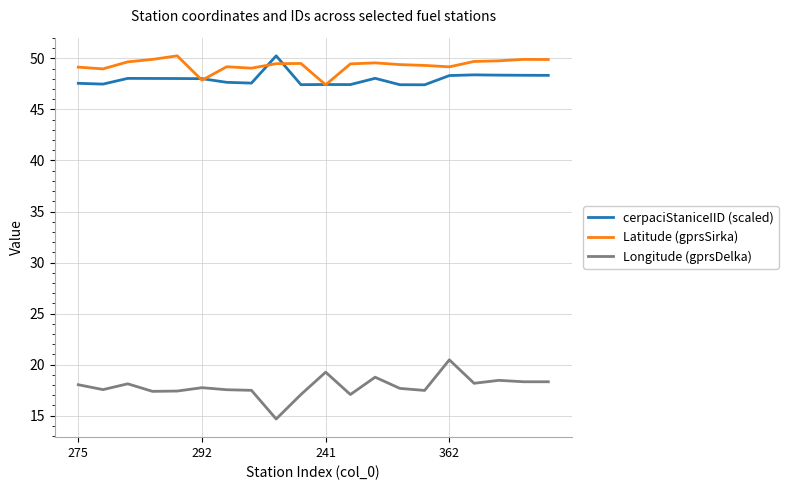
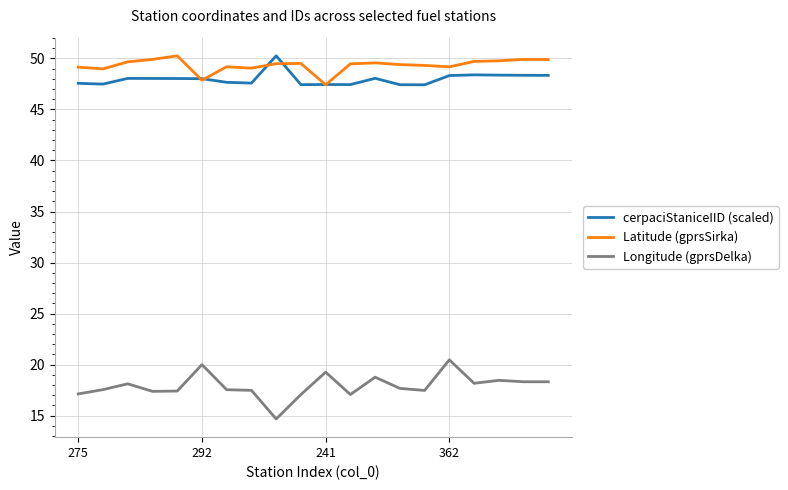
Longitude (gprsDelka), 275: 18.0 -> 17.1
Longitude (gprsDelka), 292: 17.7 -> 20.0
